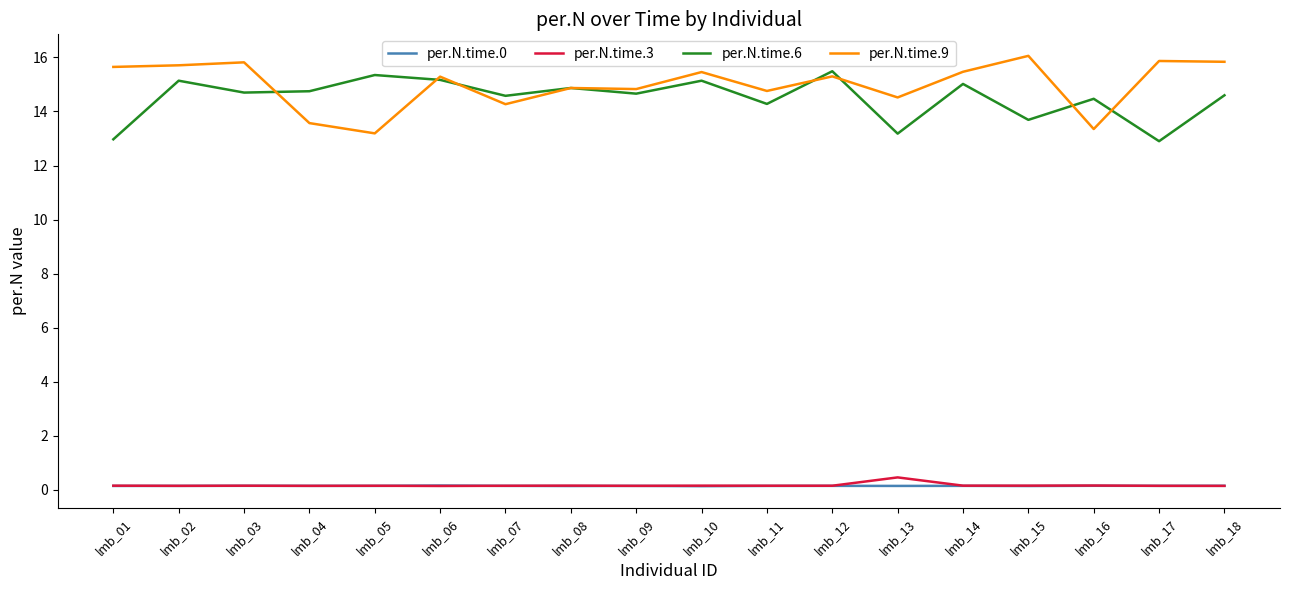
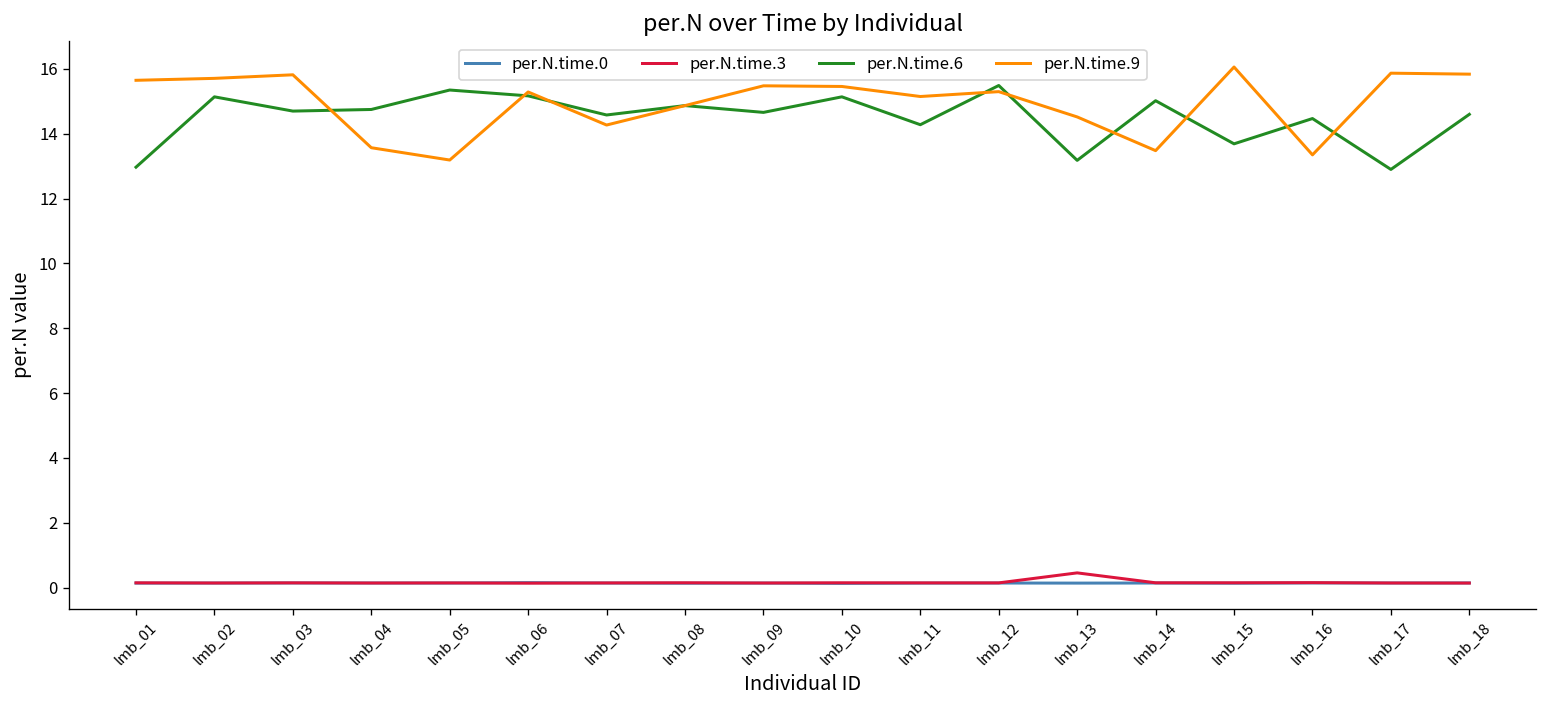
per.N.time.9, lmb_09: 14.8 -> 15.5
per.N.time.9, lmb_11: 14.8 -> 15.2
per.N.time.9, lmb_14: 15.5 -> 13.5
